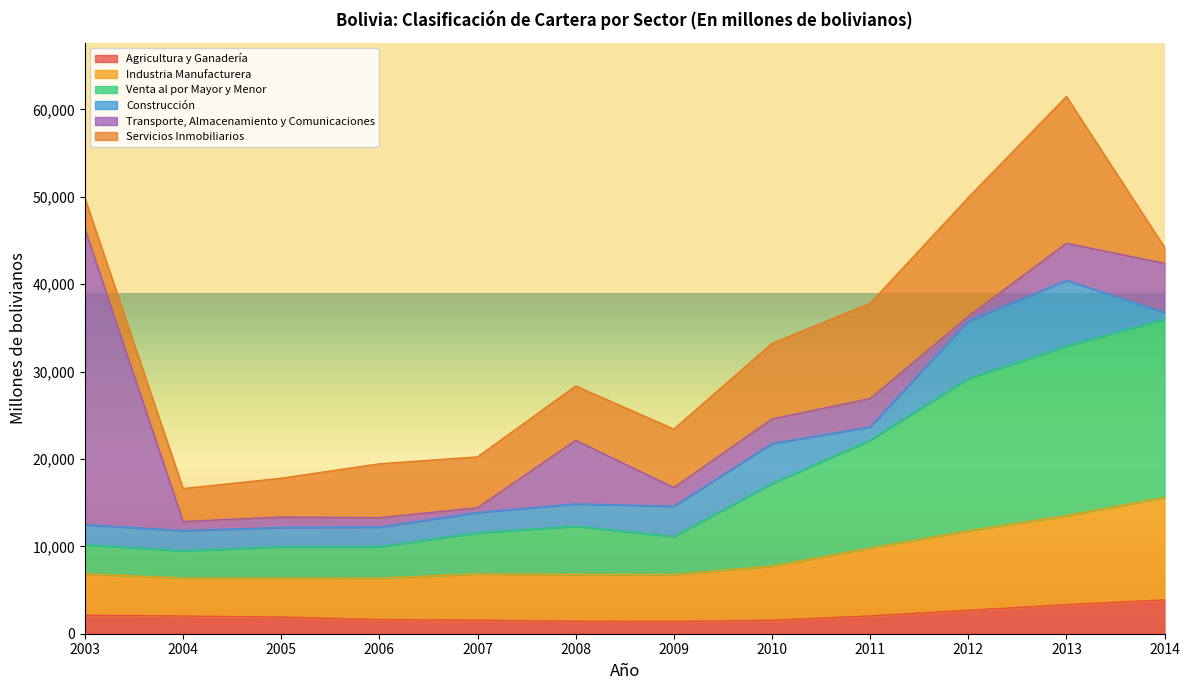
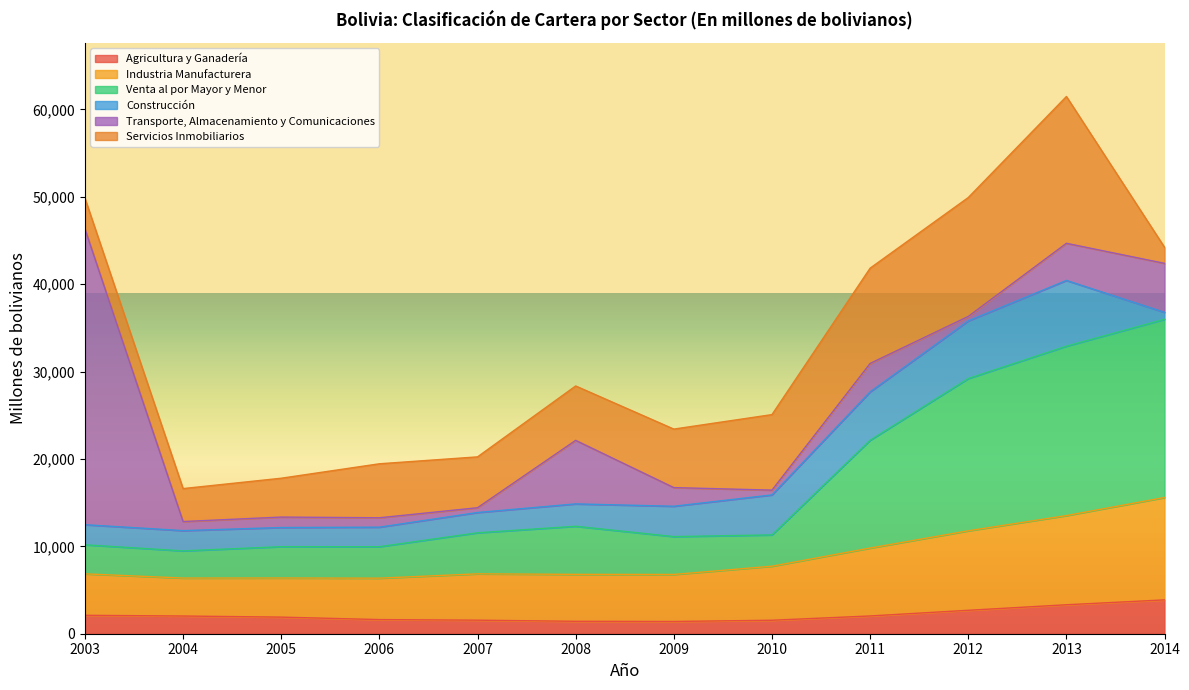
Venta al por Mayor y Menor, 2010: 9,000 -> 4,000
Transporte, Almacenamiento y Comunicaciones, 2010: 3,000 -> 1,000
Construcción, 2011: 2,000 -> 6,000
